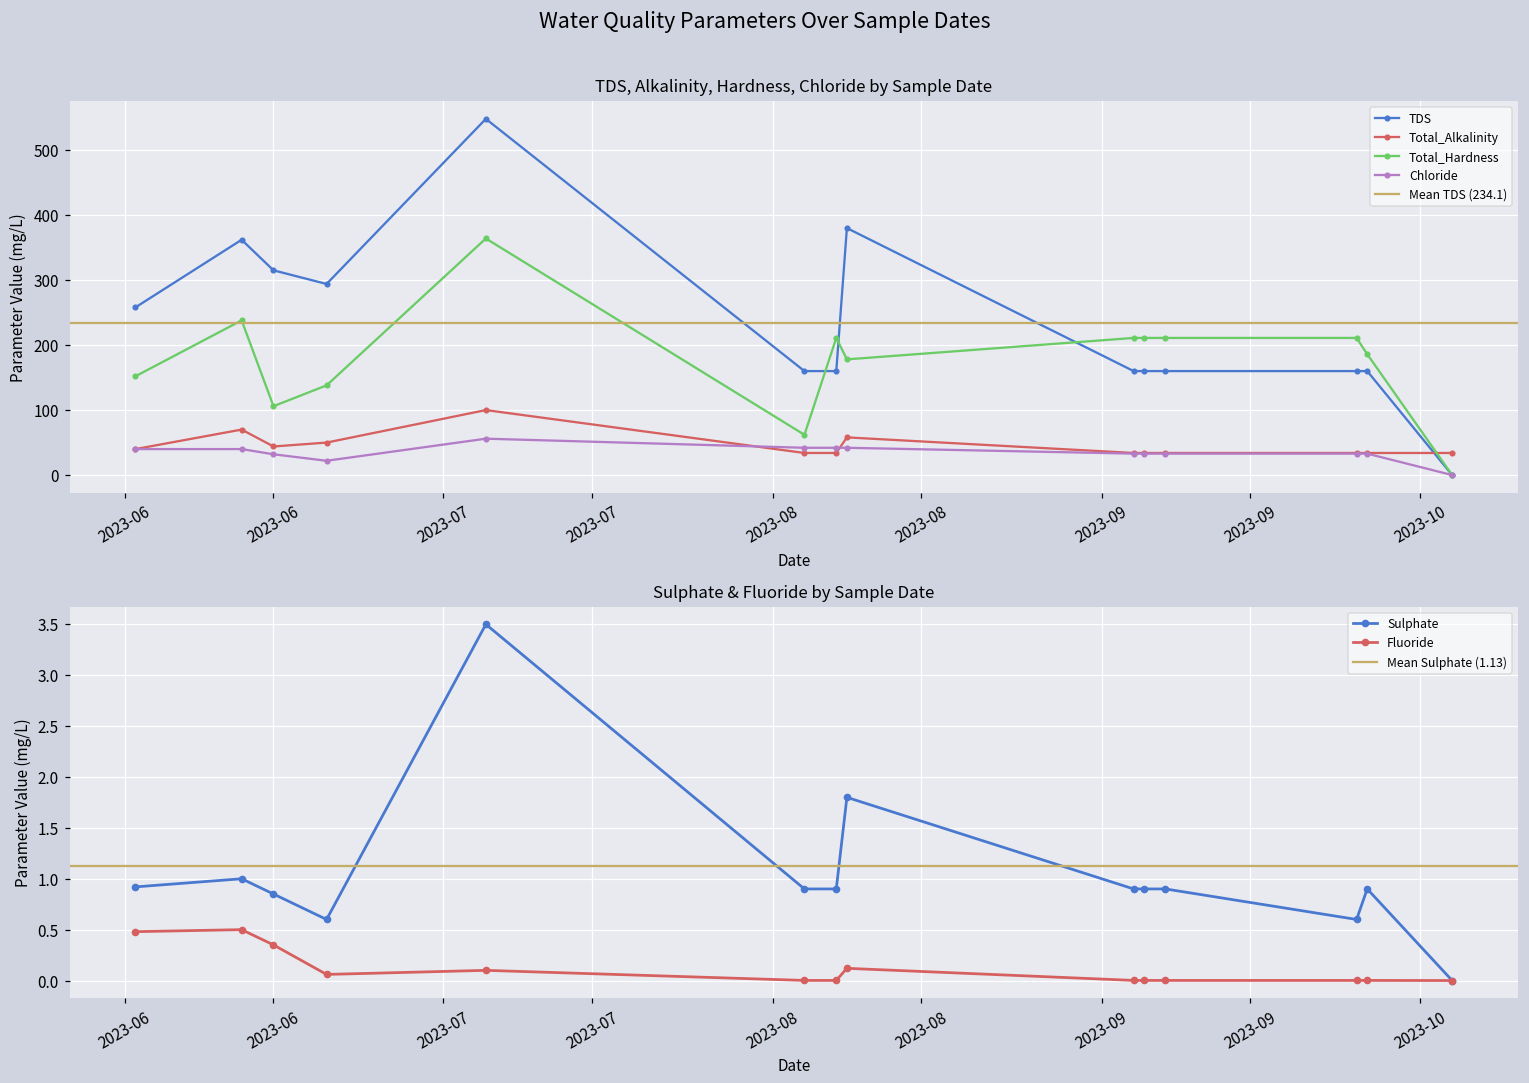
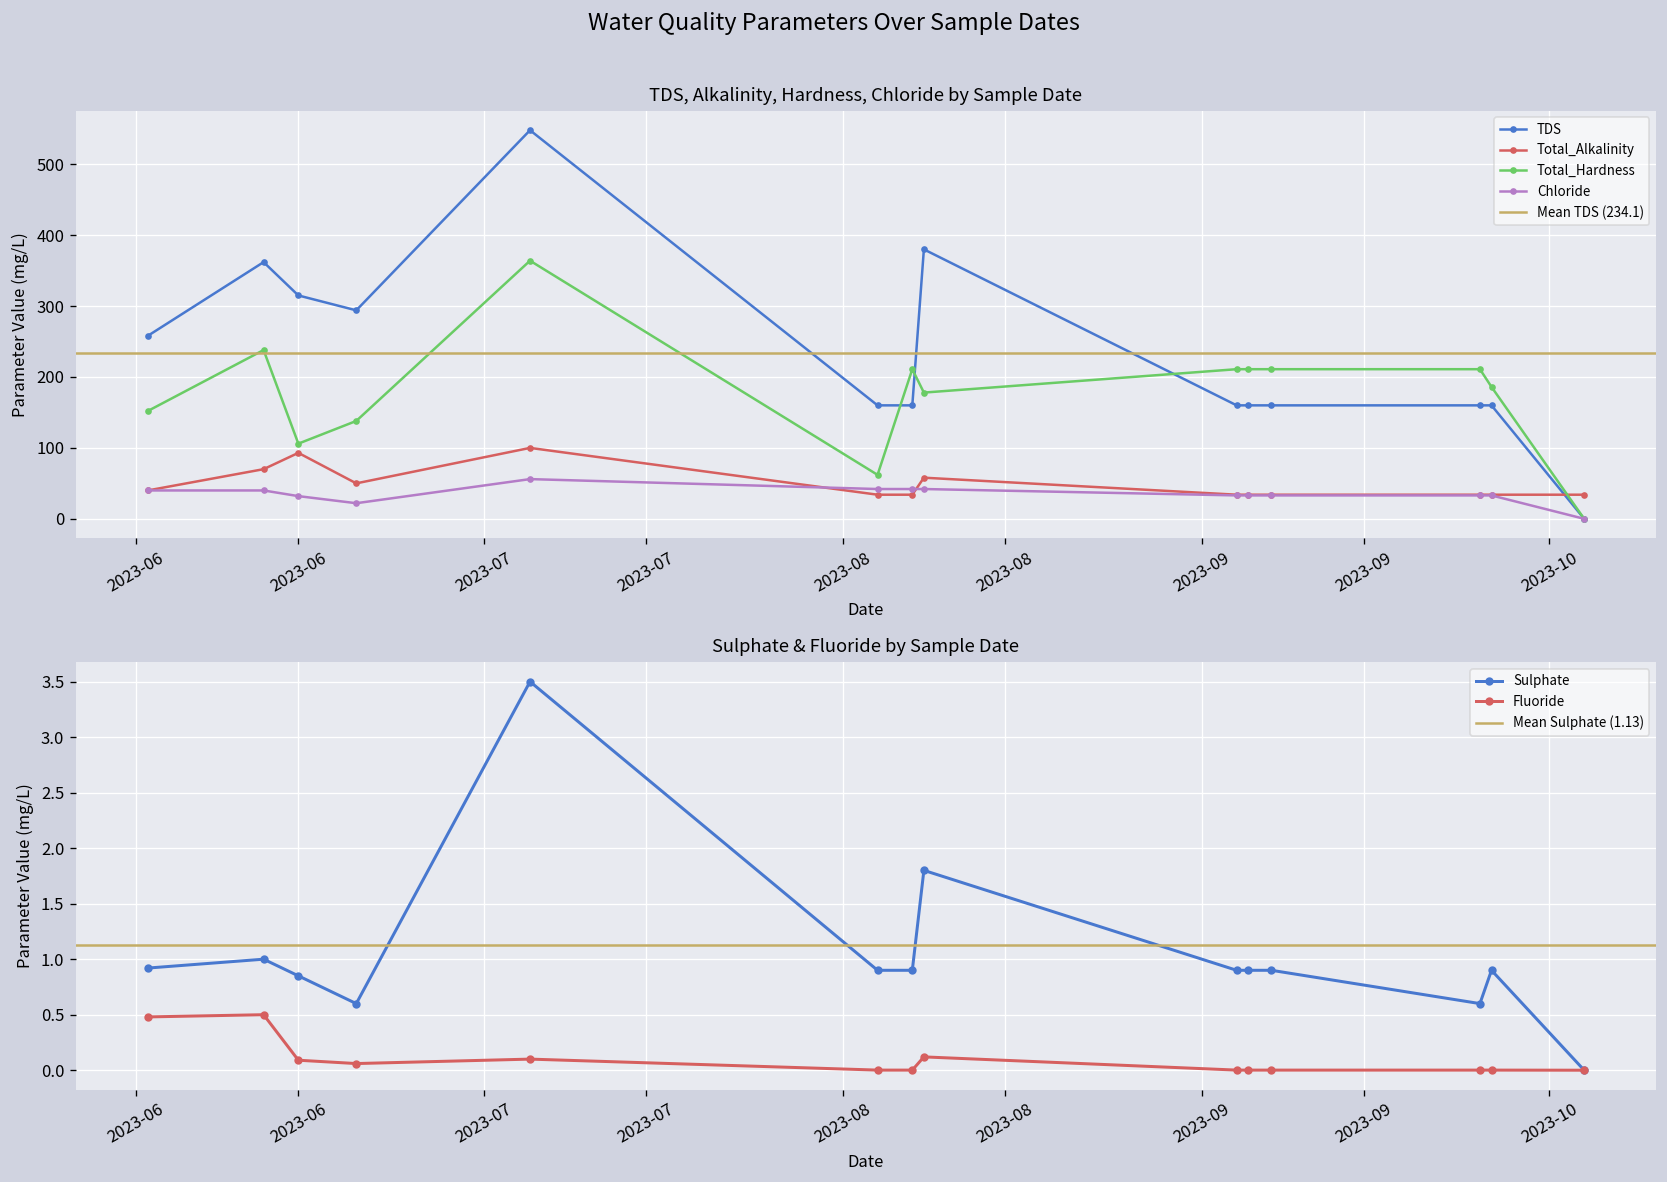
TDS, Alkalinity, Hardness, Chloride by Sample Date, Total_Alkalinity, 2023-06: 40 -> 90
Sulphate & Fluoride by Sample Date, Fluoride, 2023-06: 0.4 -> 0.1
